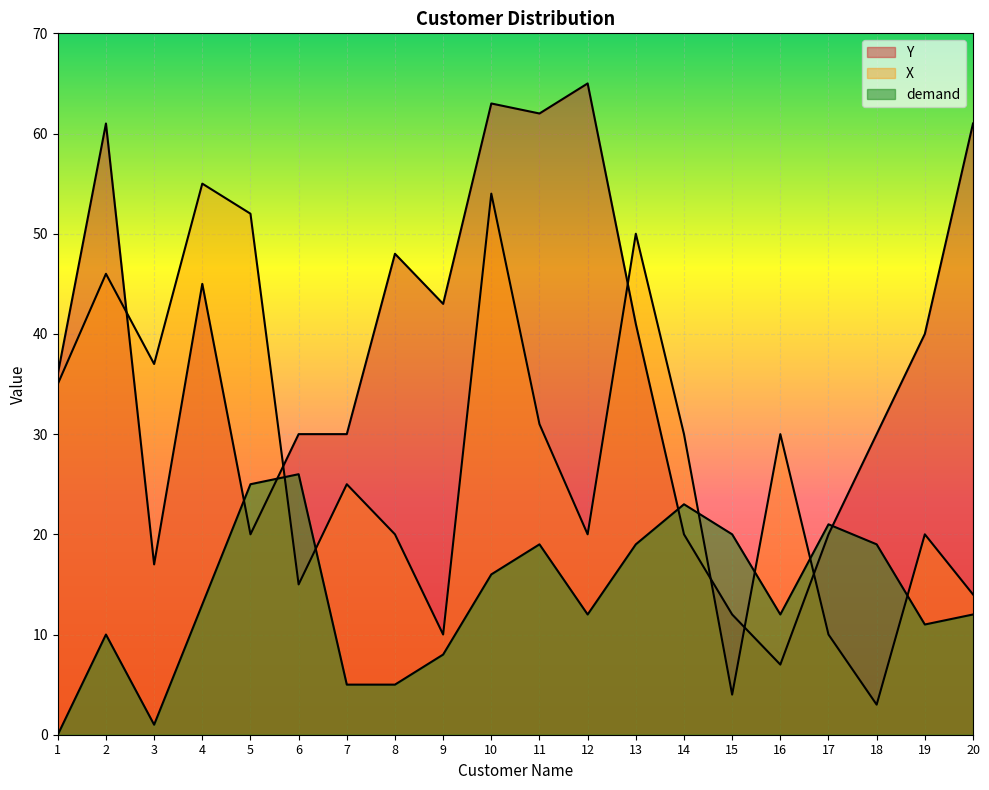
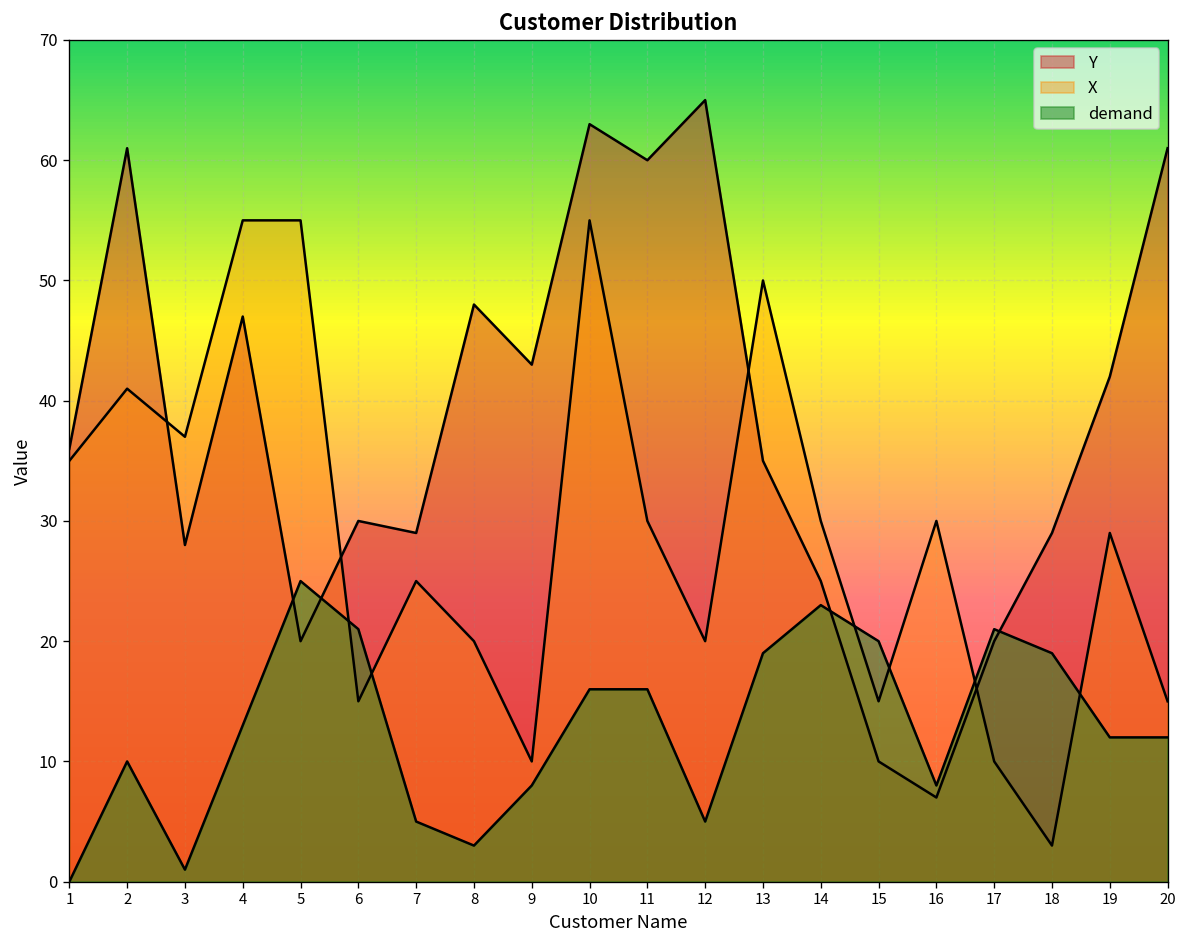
X, 2: 46 -> 41
Y, 3: 17 -> 28
Y, 4: 45 -> 47
X, 5: 52 -> 55
demand, 6: 26 -> 21
Y, 7: 30 -> 29
demand, 8: 5 -> 3
X, 10: 54 -> 55
Y, 11: 62 -> 60
X, 11: 31 -> 30
demand, 11: 19 -> 16
demand, 12: 12 -> 5
Y, 13: 41 -> 35
Y, 14: 20 -> 25
Y, 15: 12 -> 10
X, 15: 4 -> 15
demand, 16: 12 -> 8
Y, 18: 30 -> 29
Y, 19: 40 -> 42
X, 19: 20 -> 29
demand, 19: 11 -> 12
X, 20: 14 -> 15
